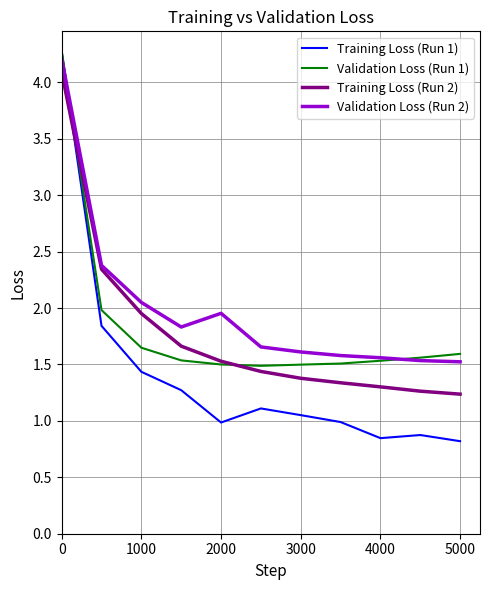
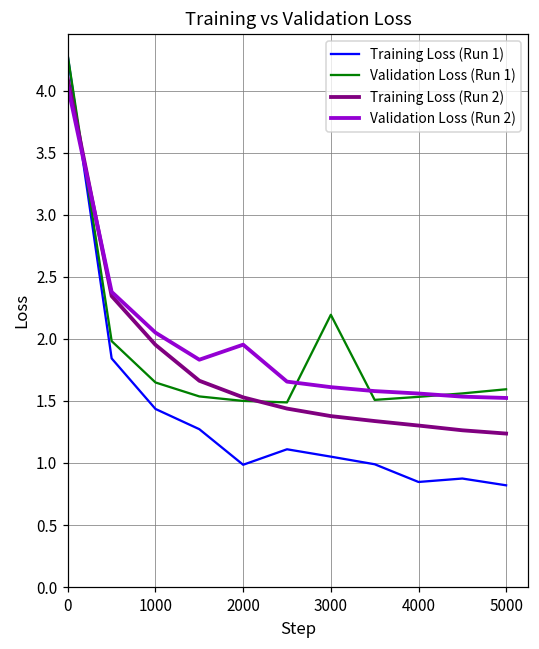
Validation Loss (Run 2), 0: 4.21 -> 4.03
Validation Loss (Run 1), 3000: 1.50 -> 2.19
